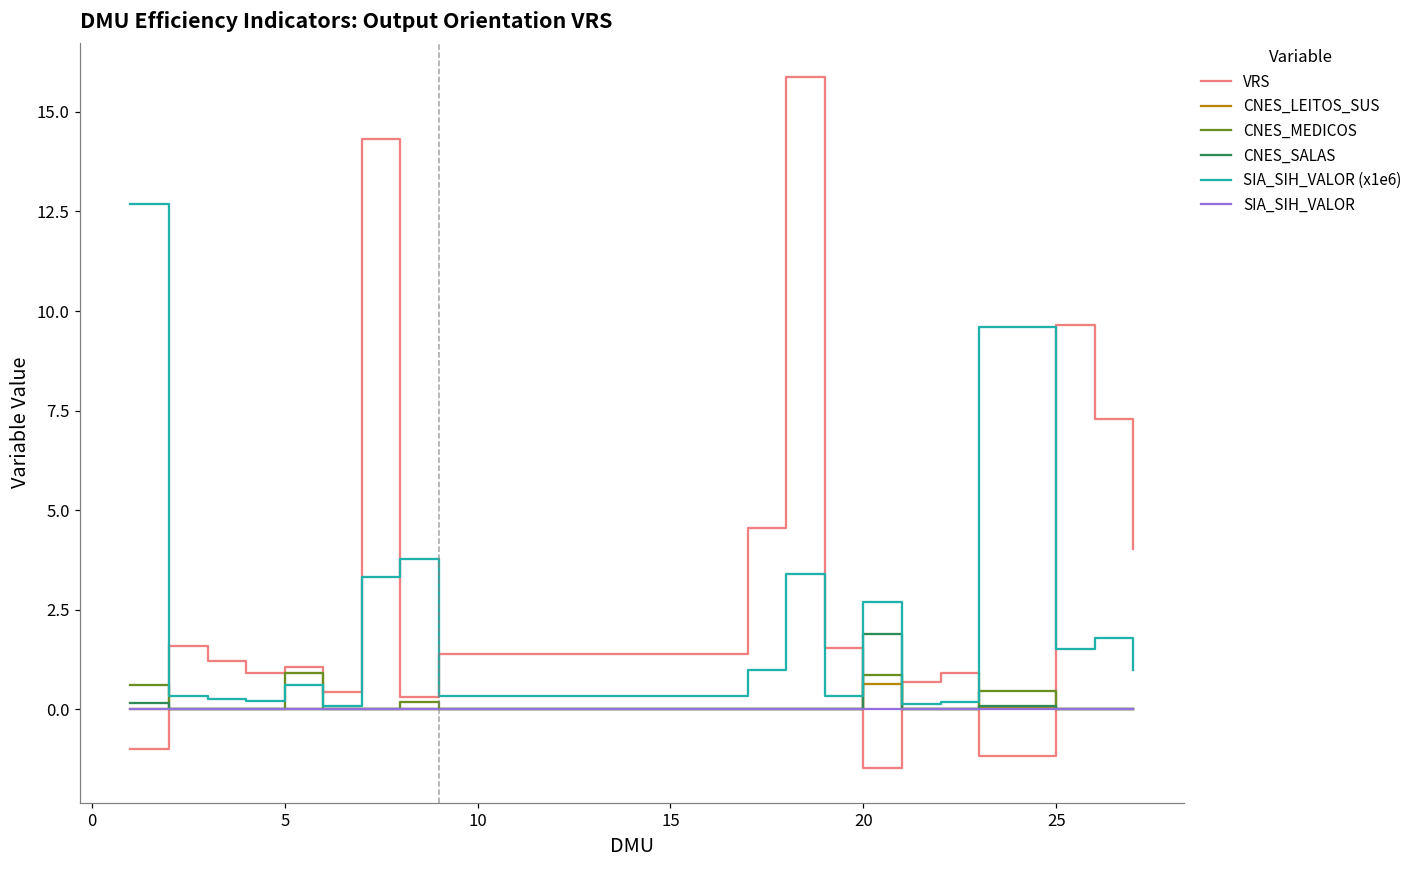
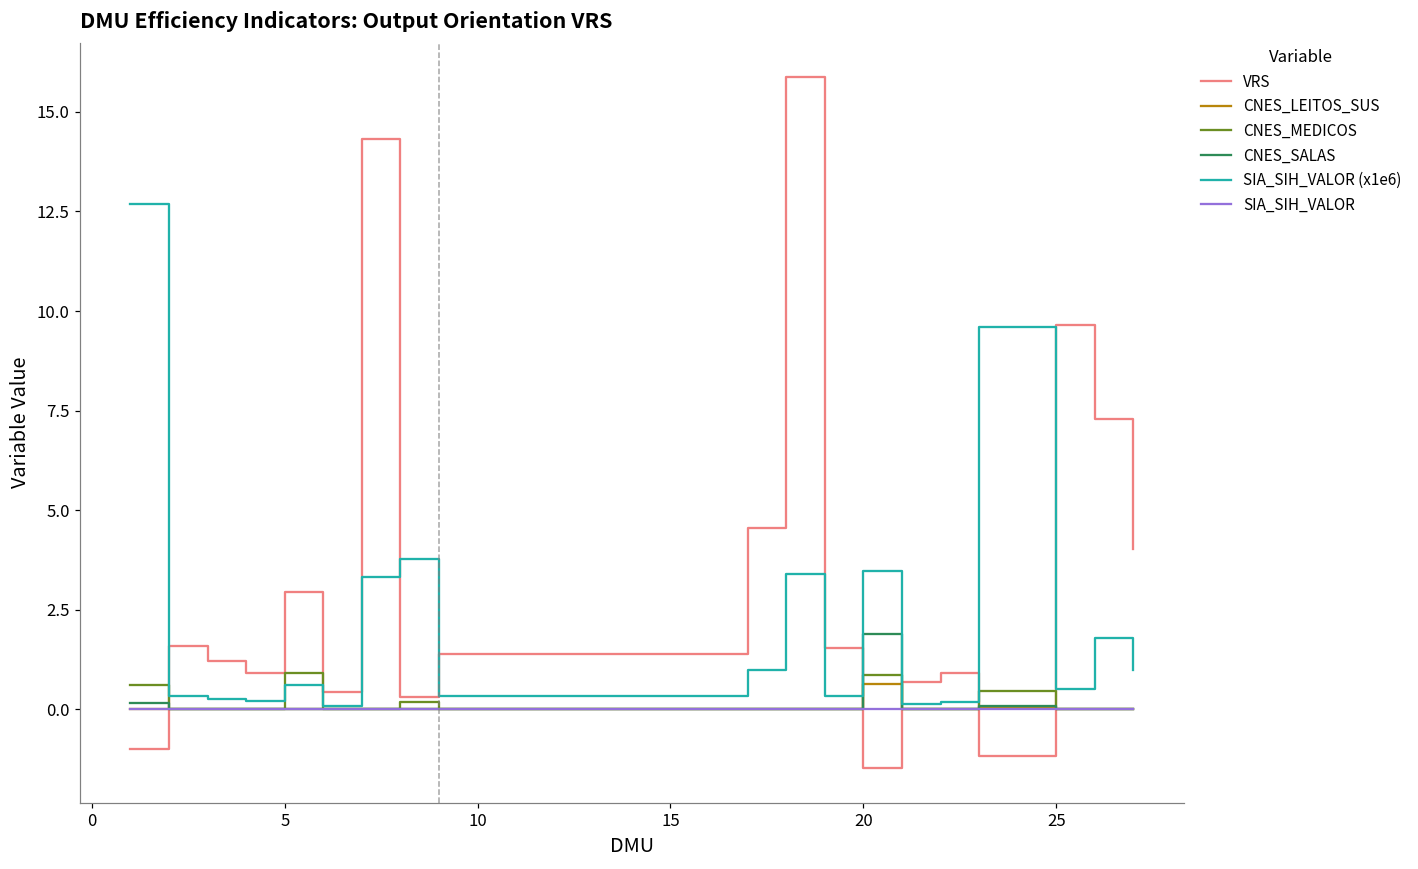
VRS, 5: 1.1 -> 3.0
SIA_SIH_VALOR (x1e6), 20: 2.7 -> 3.5
SIA_SIH_VALOR (x1e6), 25: 1.5 -> 0.5
